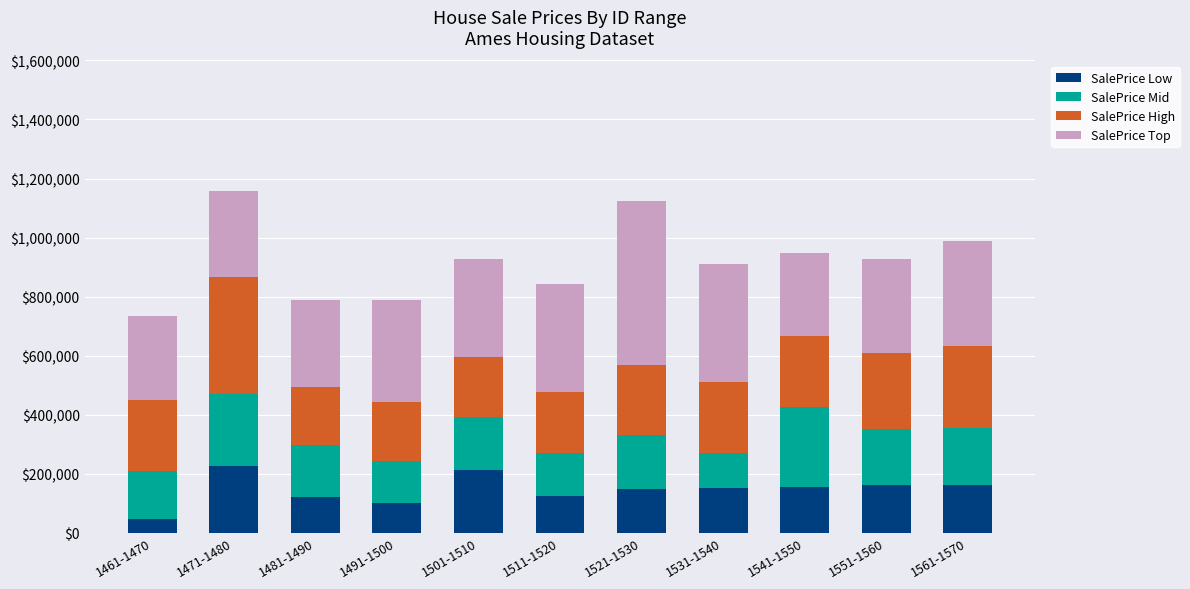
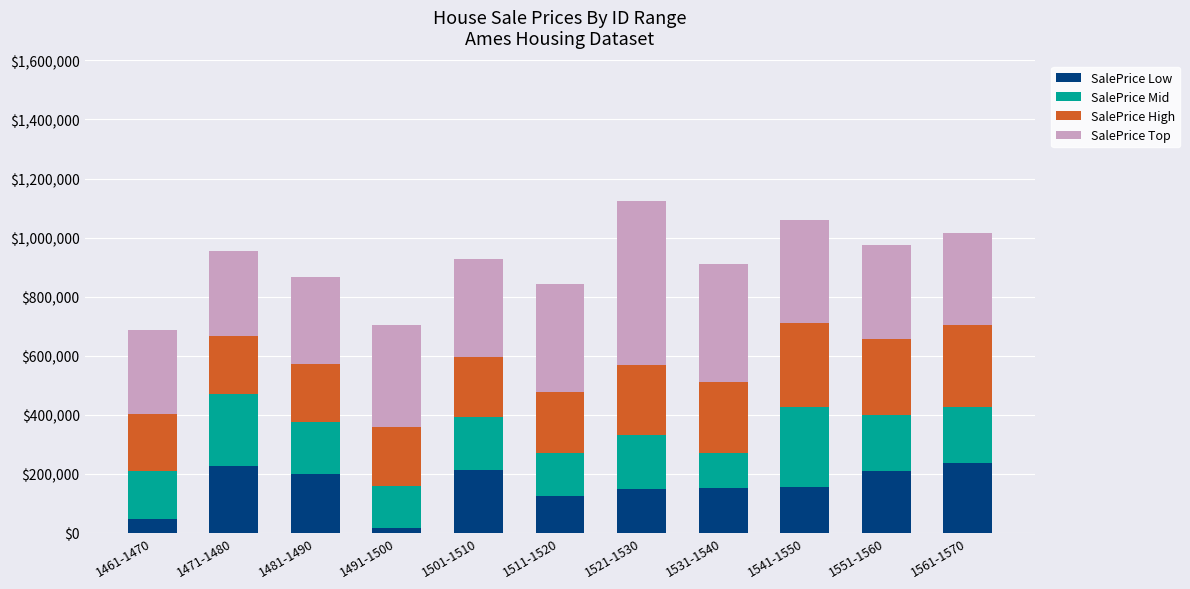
SalePrice High, 1461-1470: $240,000 -> $190,000
SalePrice High, 1471-1480: $400,000 -> $190,000
SalePrice Low, 1481-1490: $120,000 -> $200,000
SalePrice Low, 1491-1500: $100,000 -> $10,000
SalePrice High, 1541-1550: $240,000 -> $290,000
SalePrice Top, 1541-1550: $280,000 -> $350,000
SalePrice Low, 1551-1560: $160,000 -> $210,000
SalePrice Low, 1561-1570: $160,000 -> $240,000
SalePrice Top, 1561-1570: $360,000 -> $310,000
